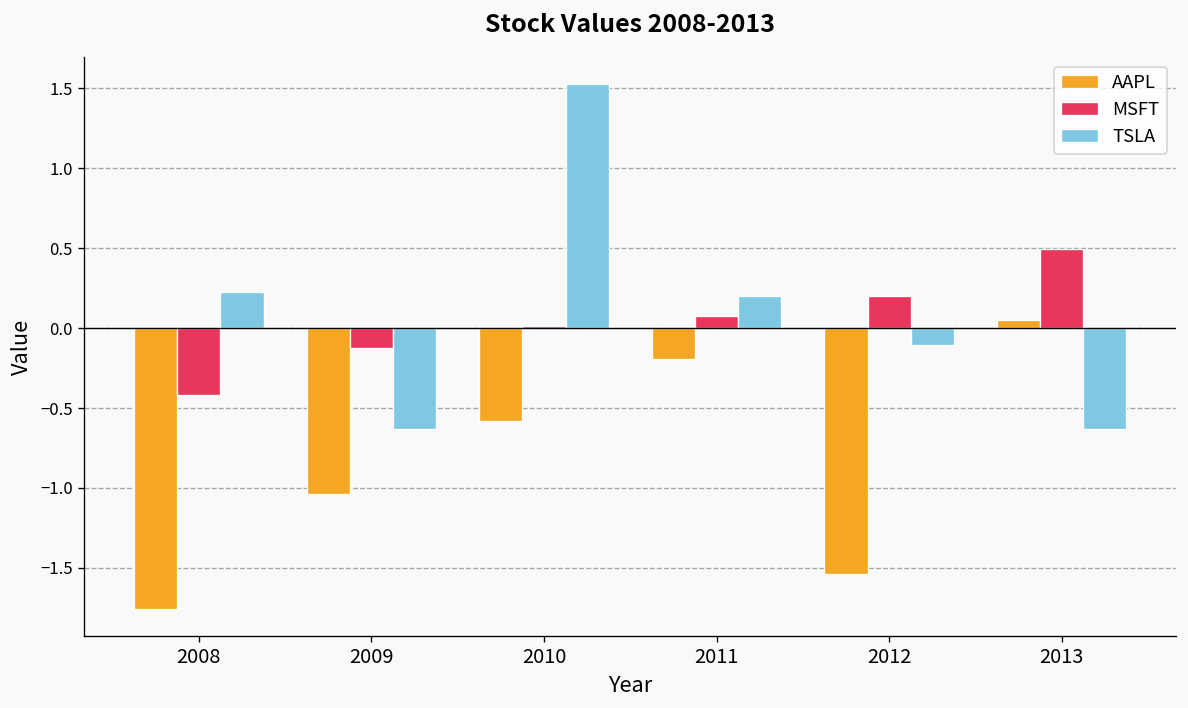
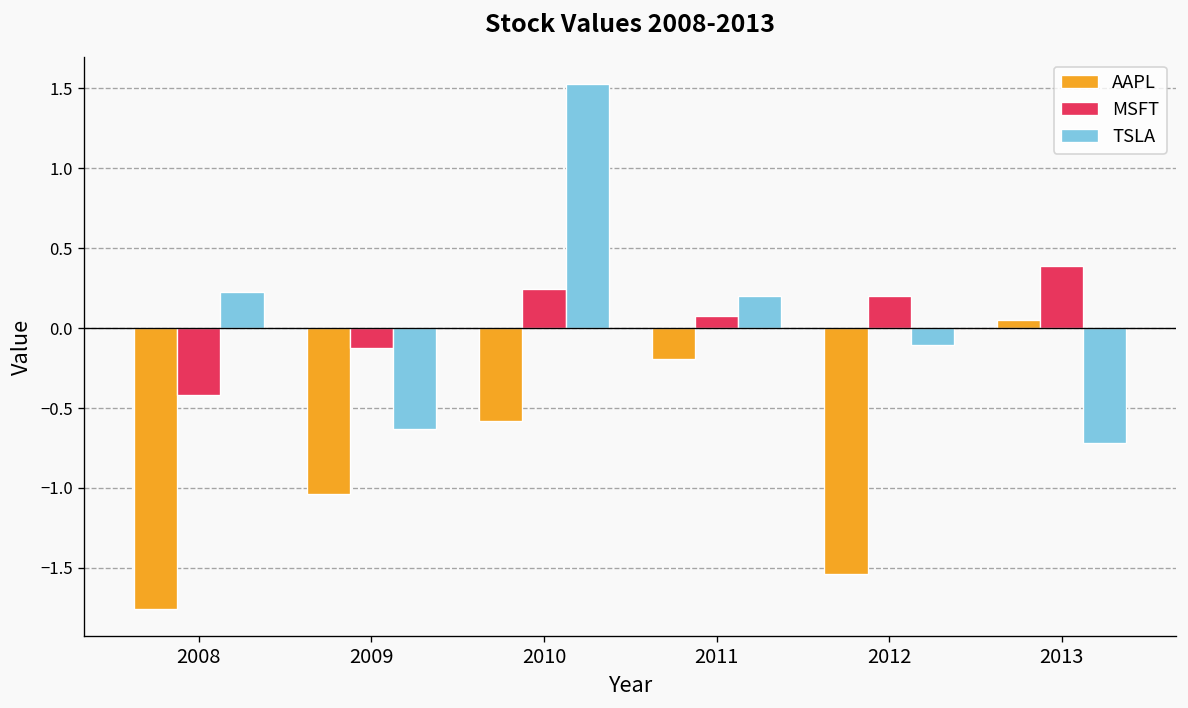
MSFT, 2010: 0.02 -> 0.24
MSFT, 2013: 0.50 -> 0.39
TSLA, 2013: -0.63 -> -0.72
